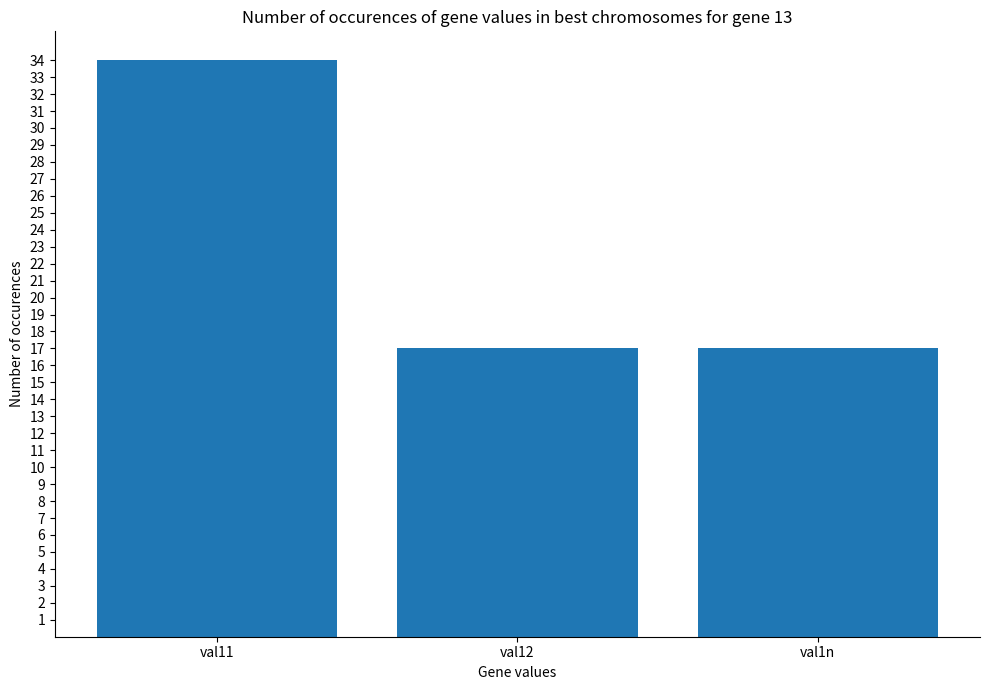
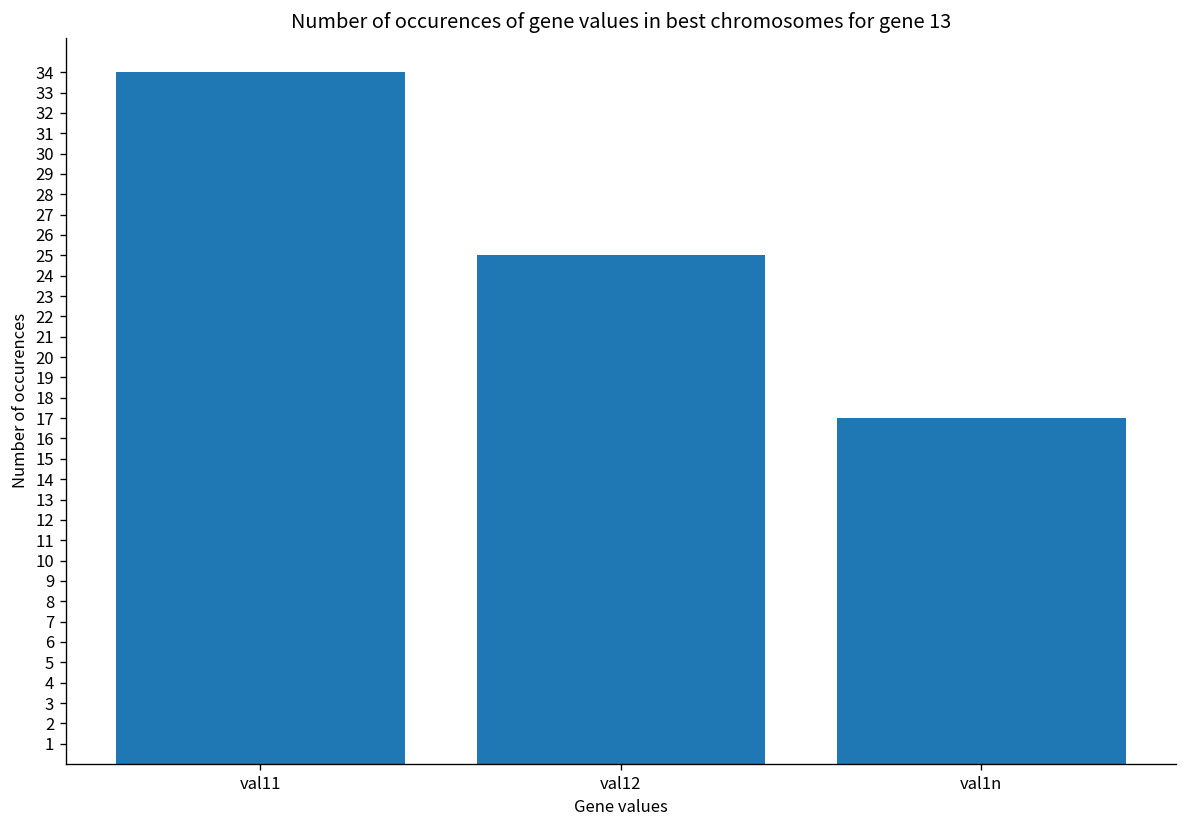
val12: 17 -> 25
